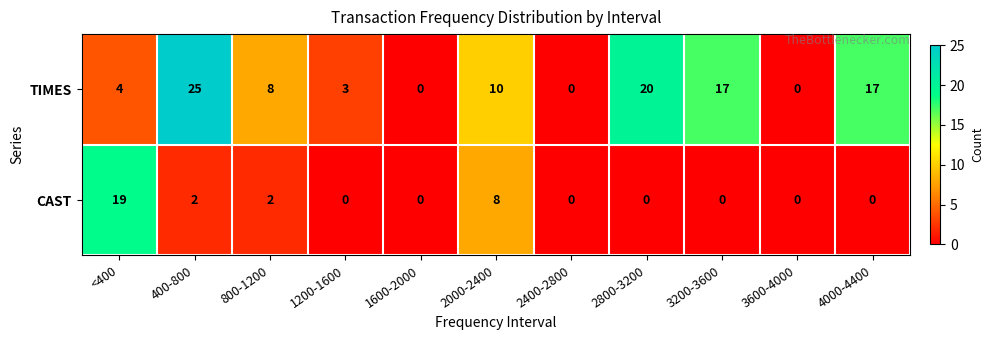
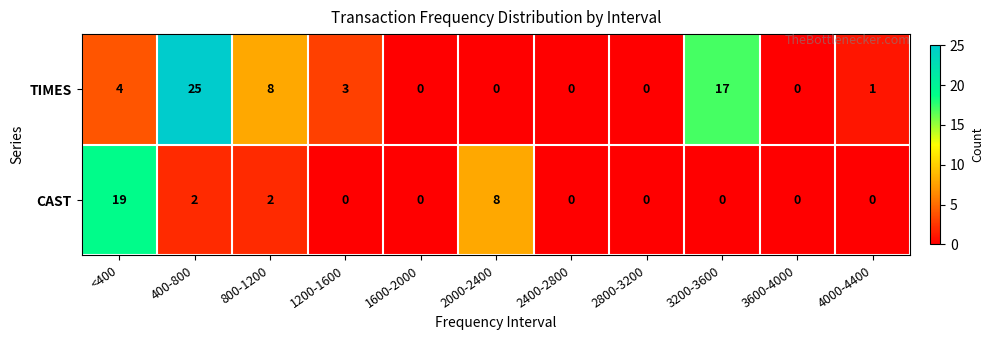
TIMES, 2000-2400: 10 -> 0
TIMES, 2800-3200: 20 -> 0
TIMES, 4000-4400: 17 -> 1
